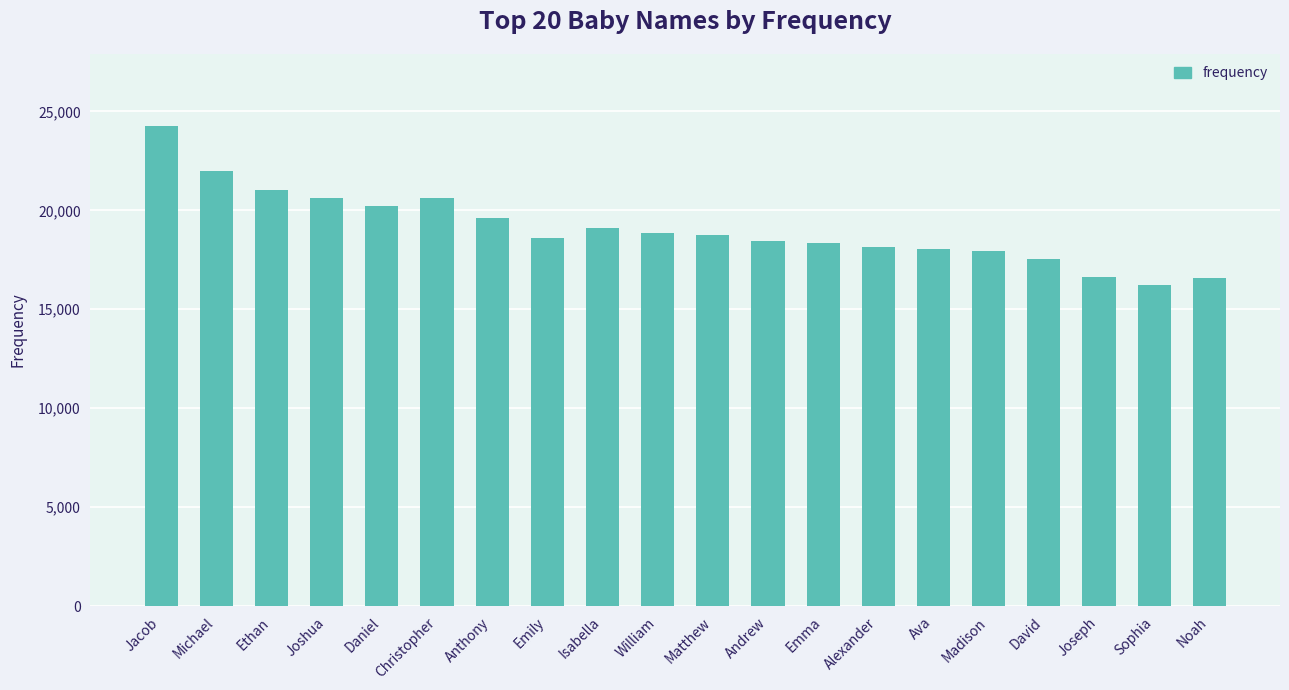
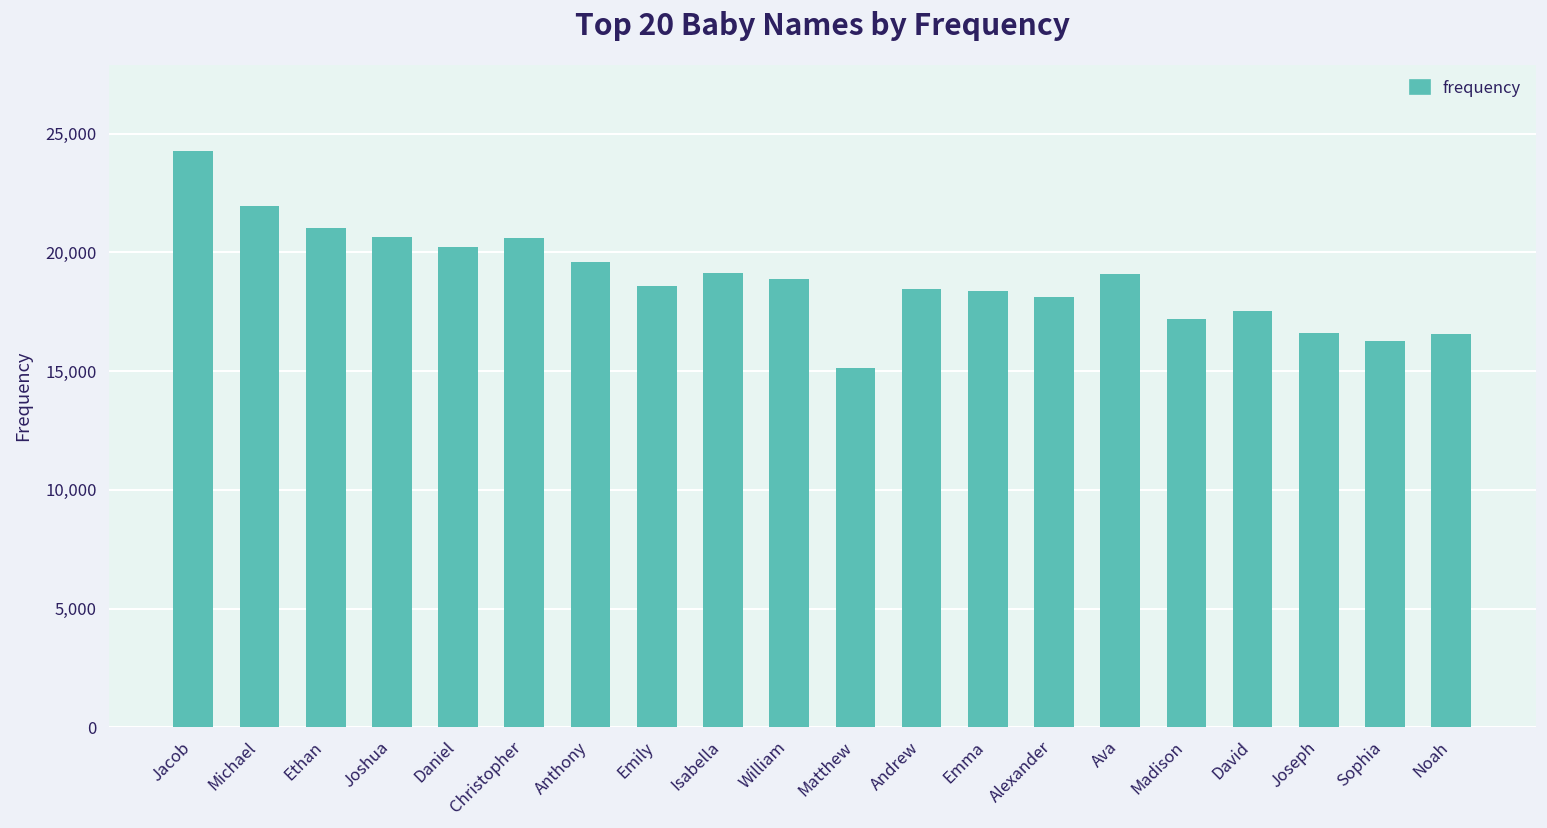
Matthew: 18,700 -> 15,100
Ava: 18,000 -> 19,100
Madison: 18,000 -> 17,200
